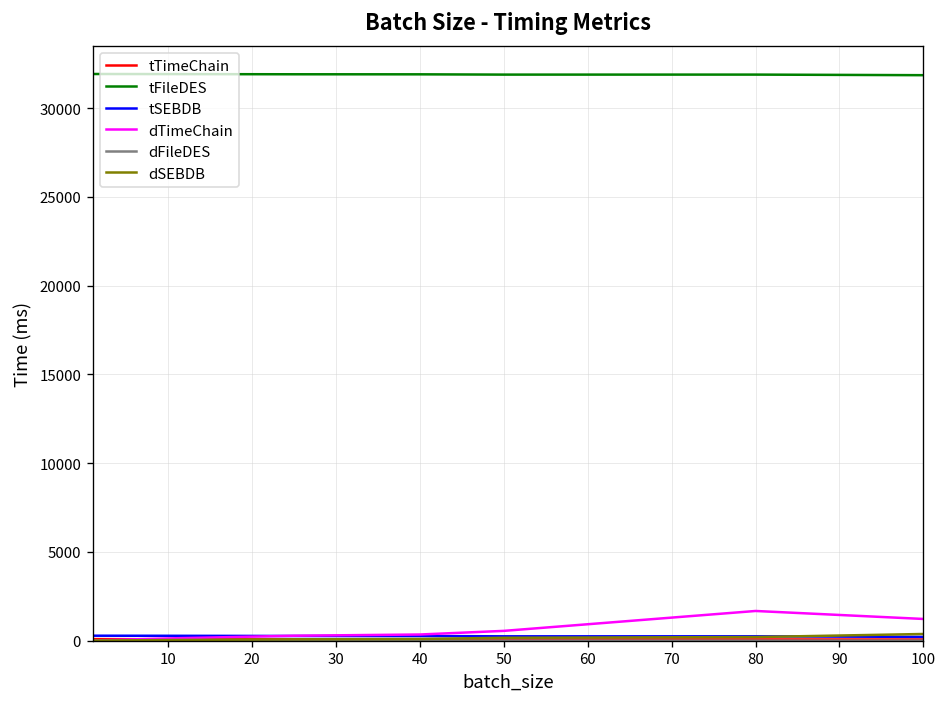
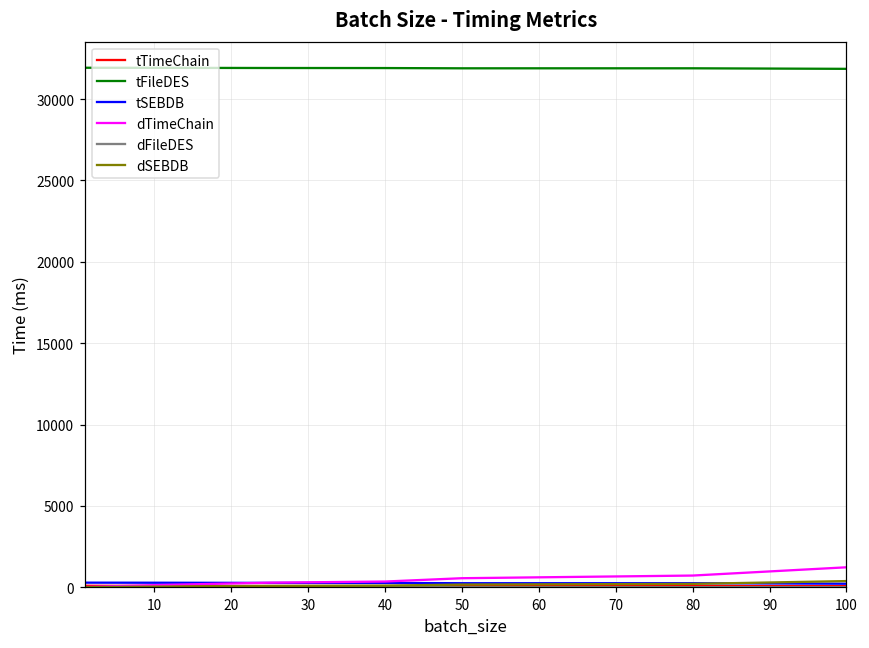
dTimeChain, 80: 1700 -> 700
